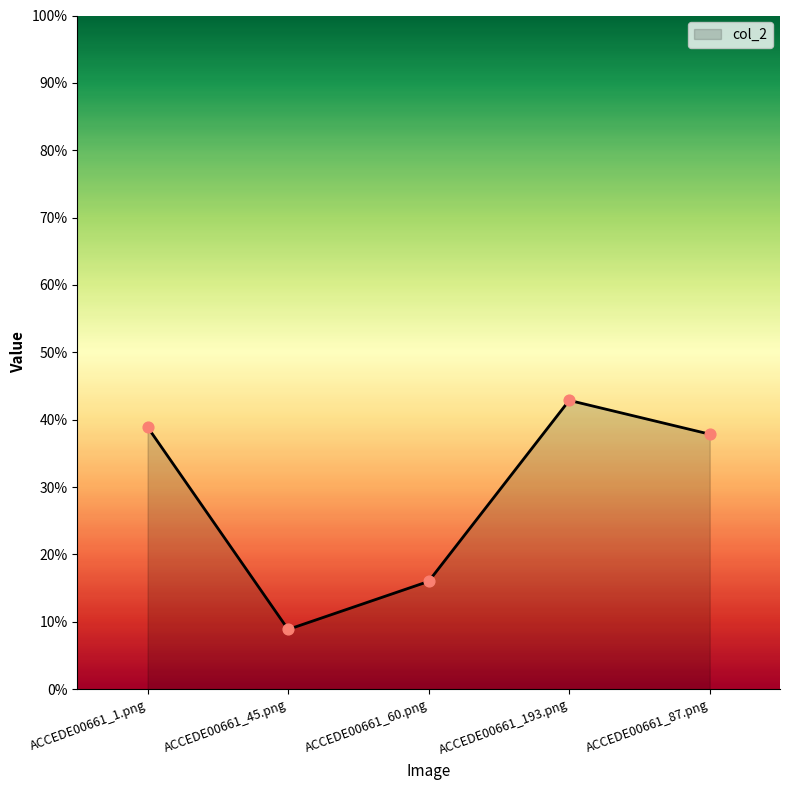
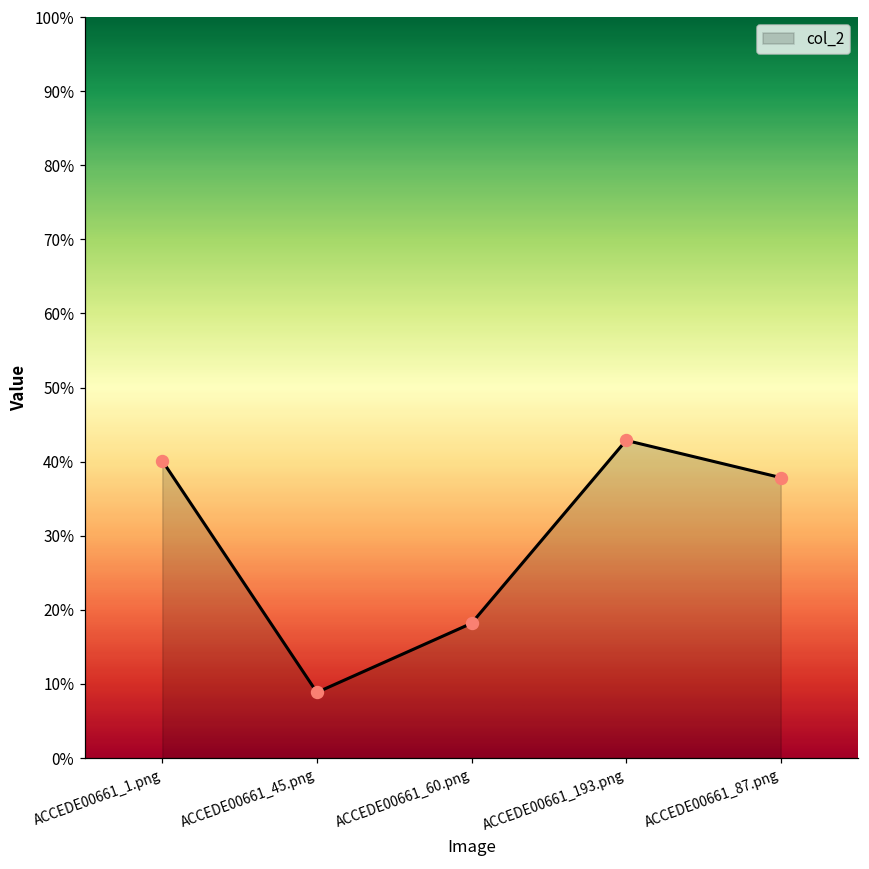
ACCEDE00661_1.png: 39% -> 40%
ACCEDE00661_60.png: 16% -> 18%
